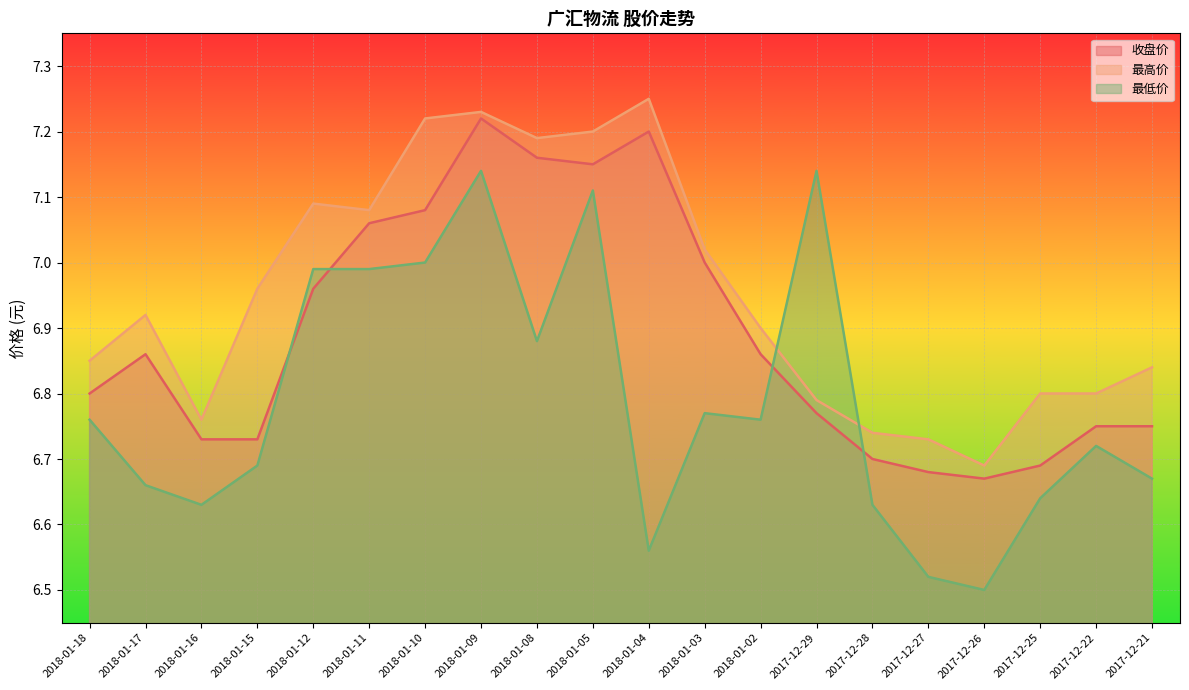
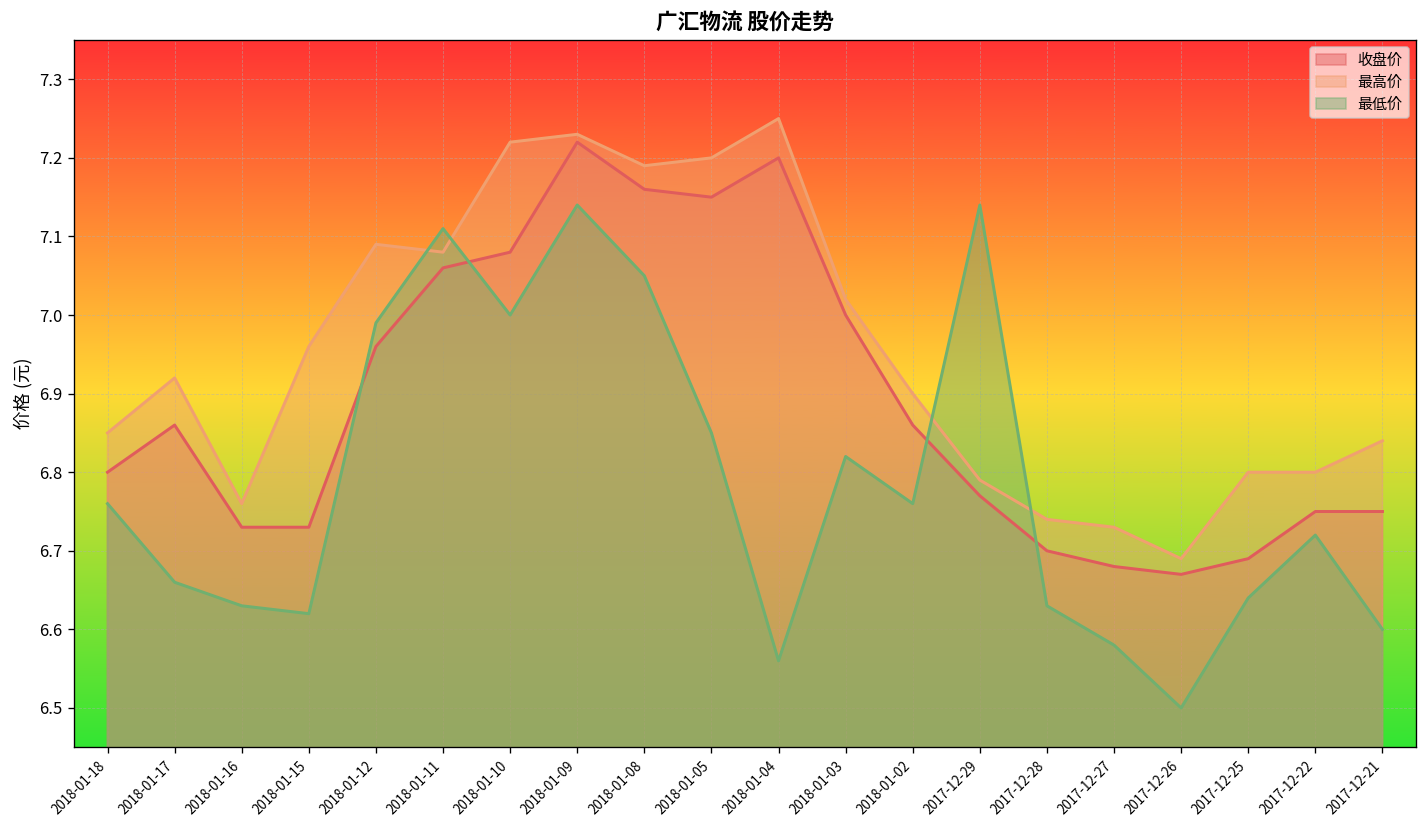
最低价, 2018-01-15: 6.69 -> 6.62
最低价, 2018-01-11: 6.99 -> 7.11
最低价, 2018-01-08: 6.88 -> 7.05
最低价, 2018-01-05: 7.11 -> 6.85
最低价, 2018-01-03: 6.77 -> 6.82
最低价, 2017-12-27: 6.52 -> 6.58
最低价, 2017-12-21: 6.67 -> 6.60
